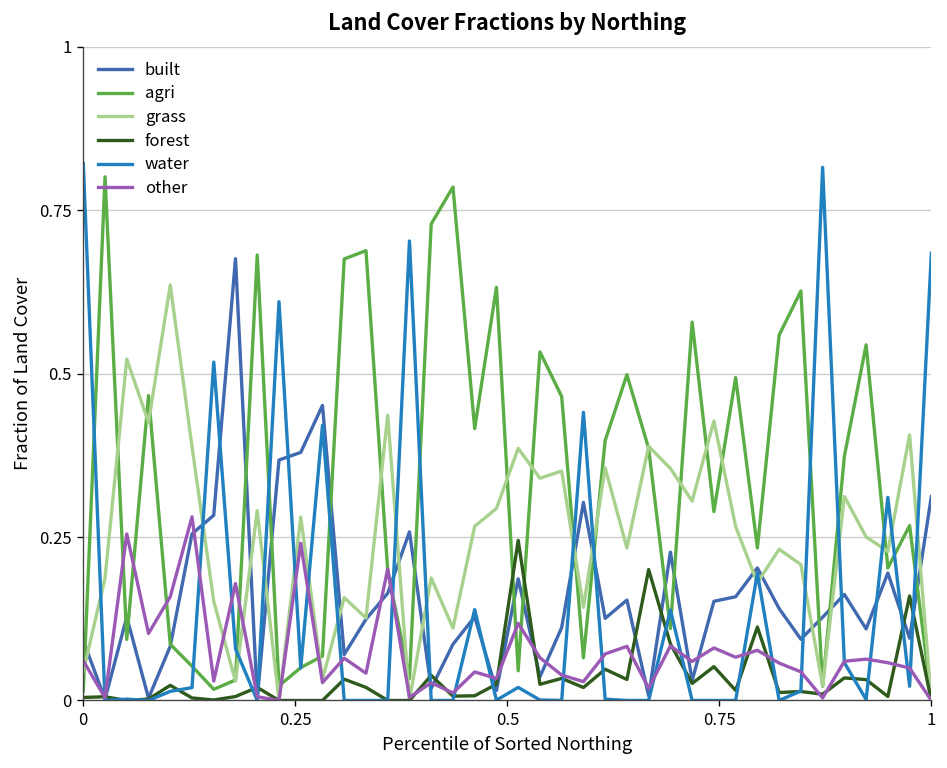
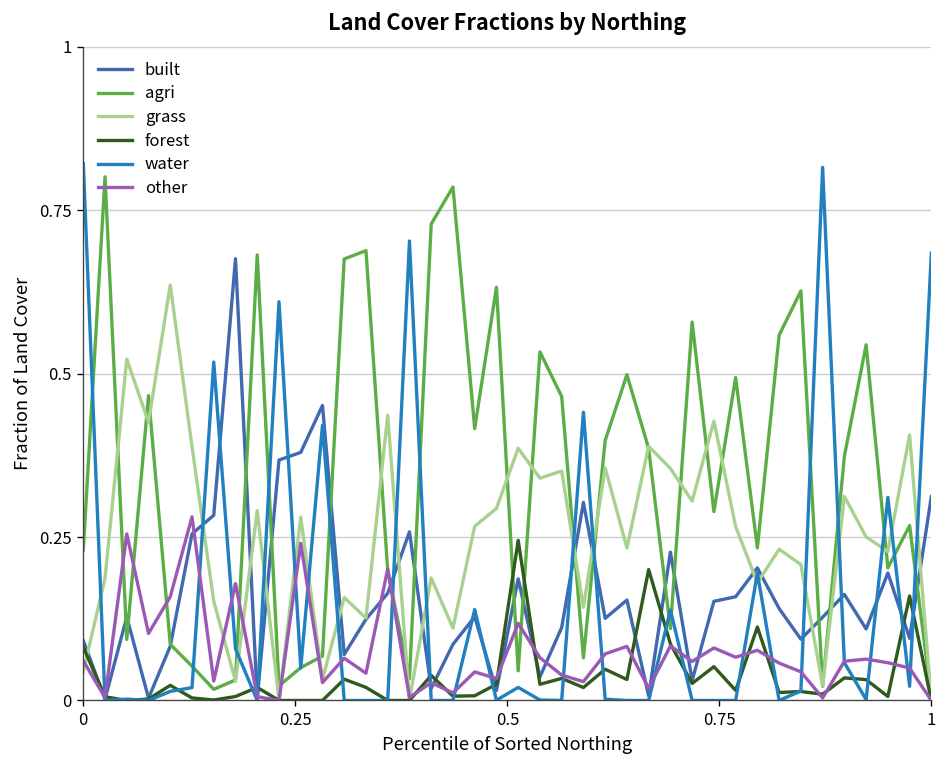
agri, 0: 0.01 -> 0.23
forest, 0: 0.00 -> 0.08
